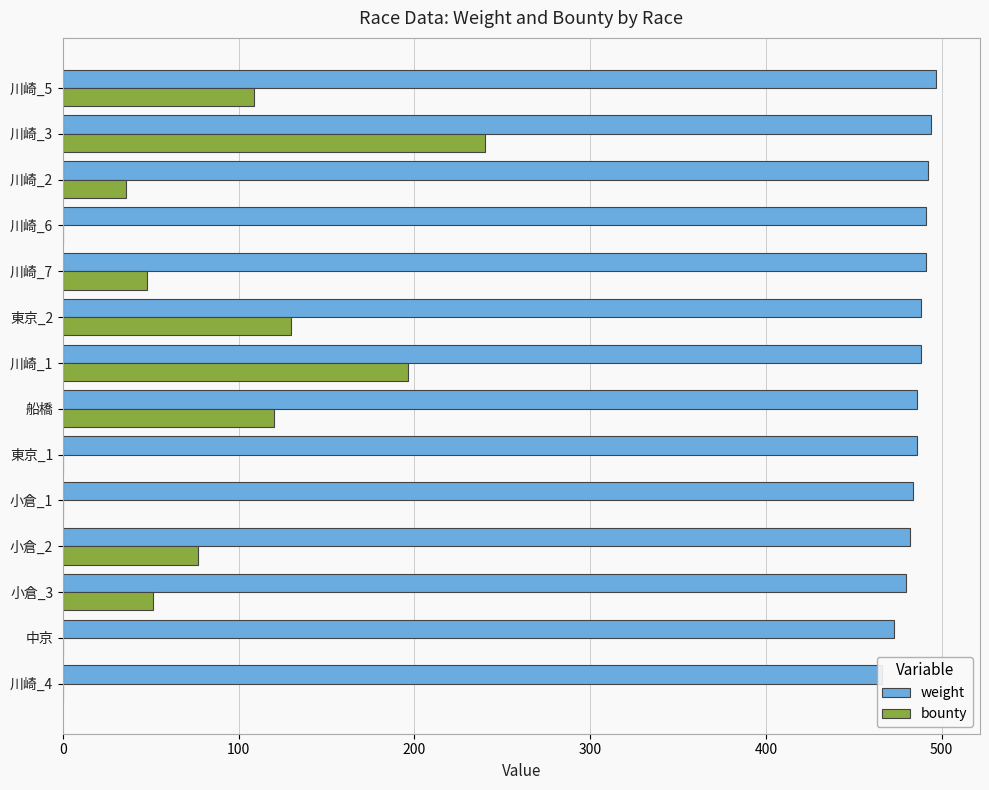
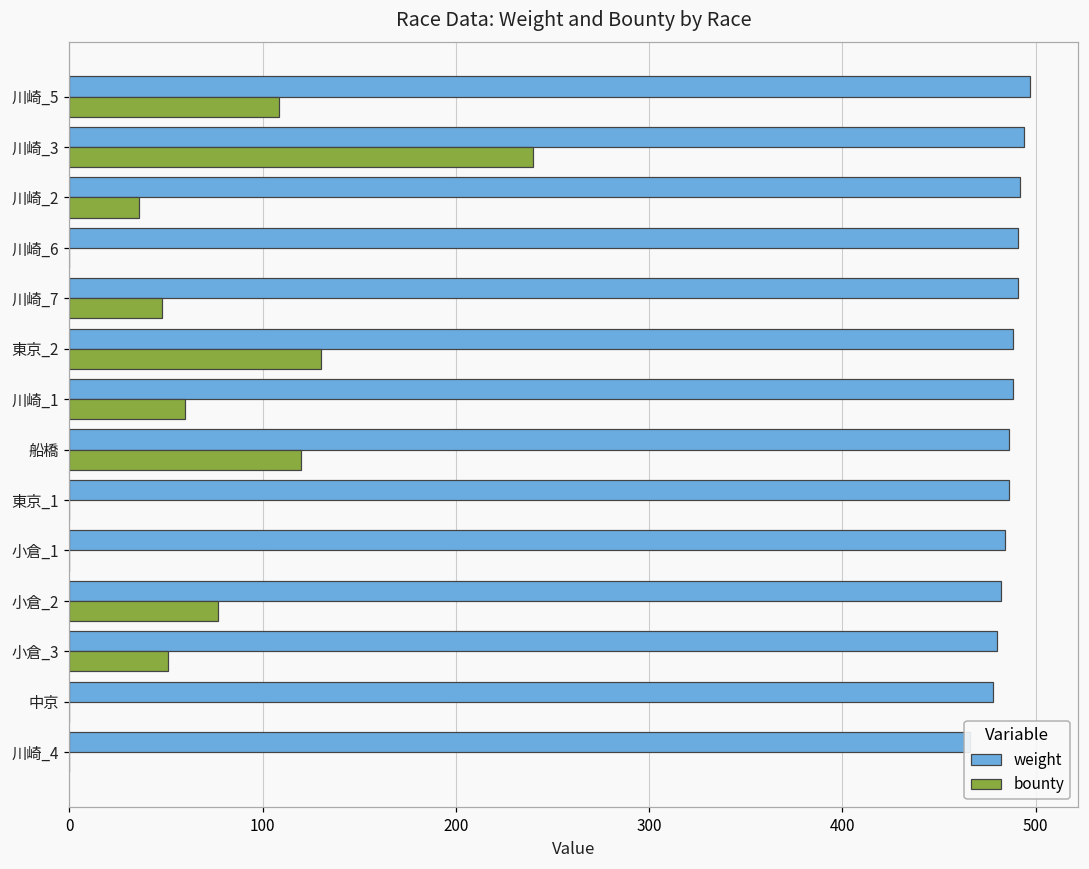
bounty, 川崎_1: 196 -> 60
weight, 中京: 473 -> 478
